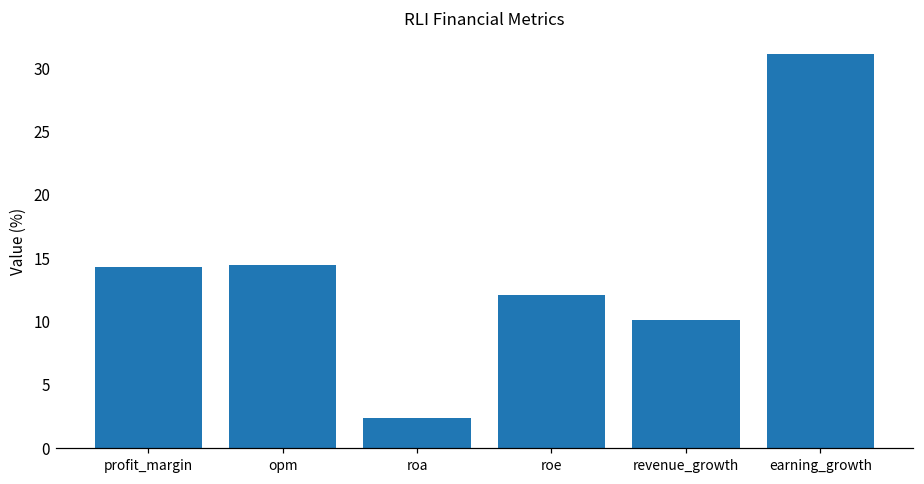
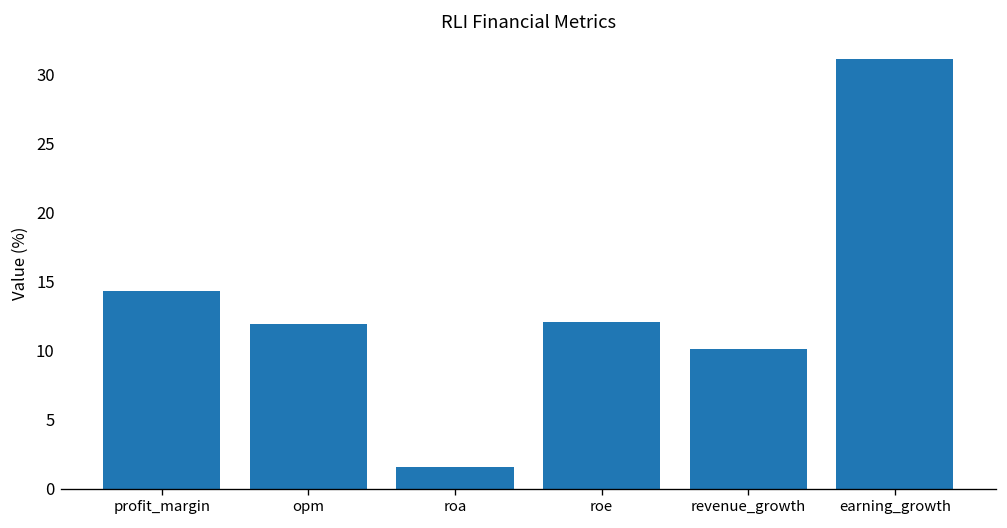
opm: 14.5 -> 11.9
roa: 2.3 -> 1.6
